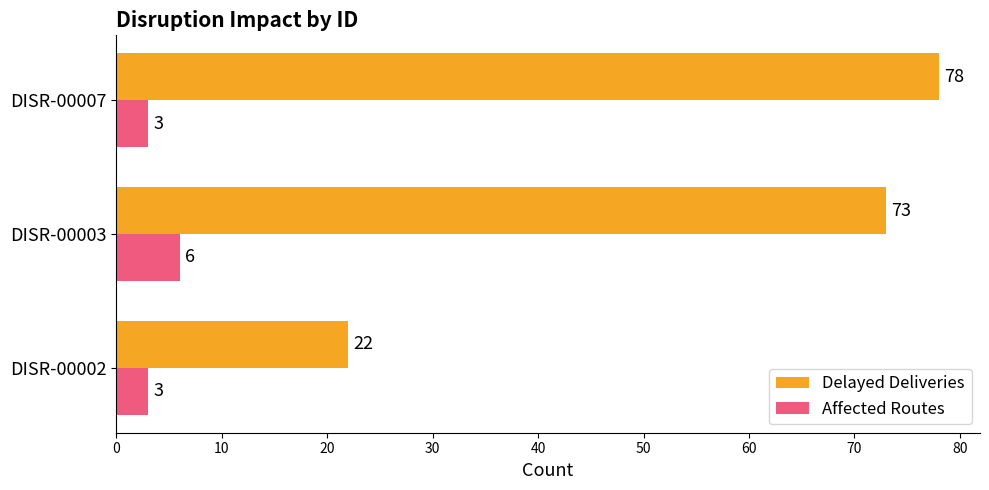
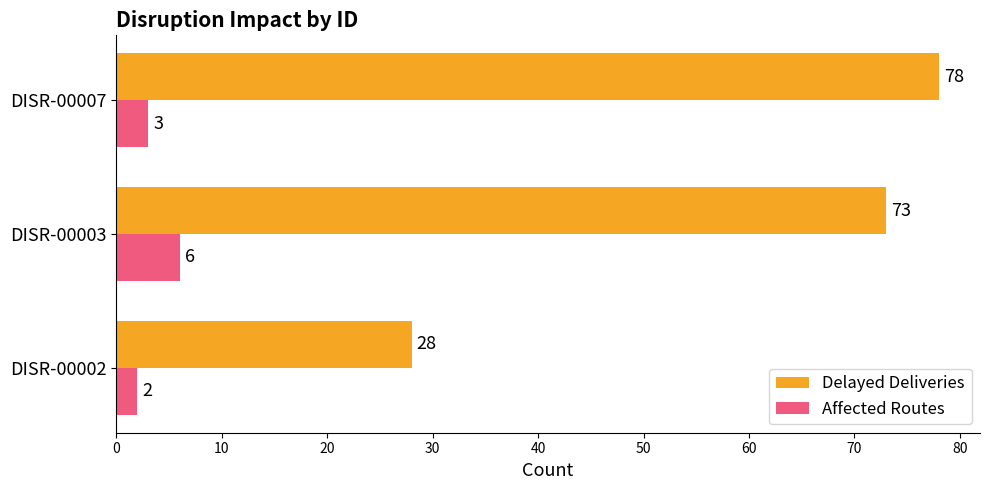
Delayed Deliveries, DISR-00002: 22 -> 28
Affected Routes, DISR-00002: 3 -> 2
